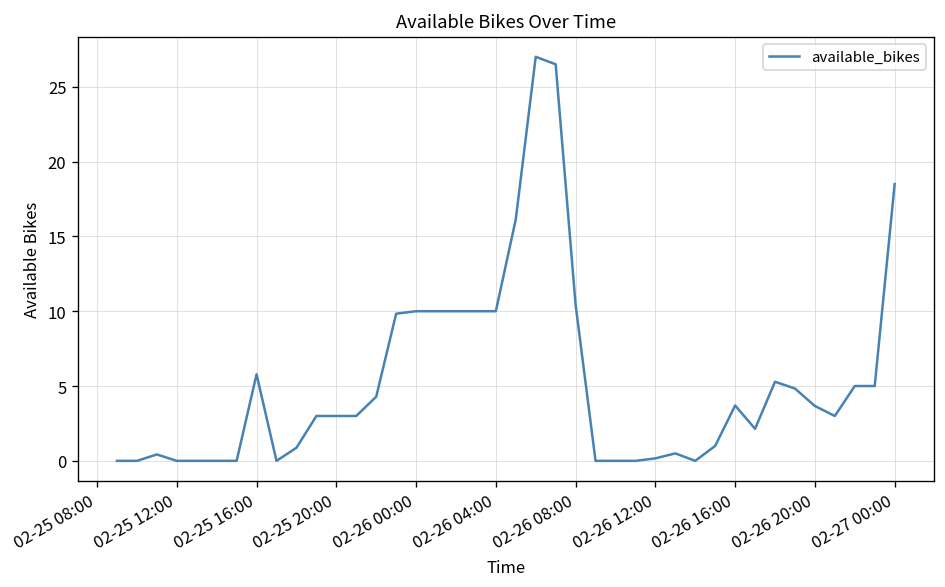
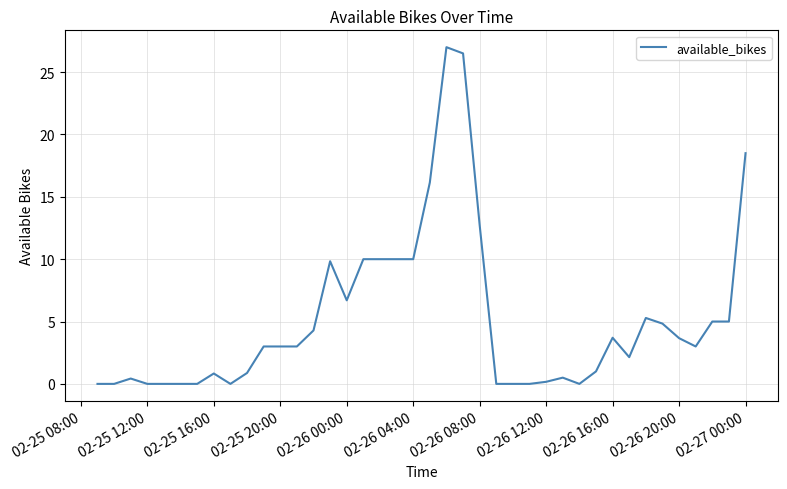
02-25 16:00: 5.8 -> 0.8
02-26 00:00: 10.0 -> 6.7
02-26 08:00: 10.4 -> 12.7
